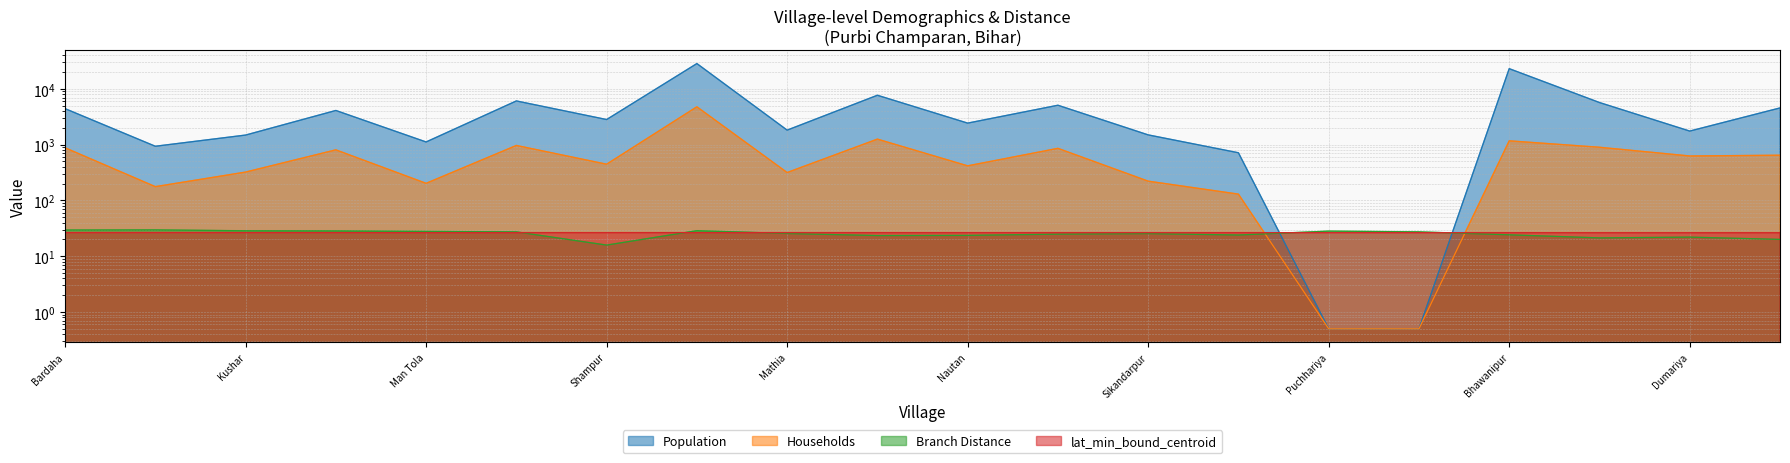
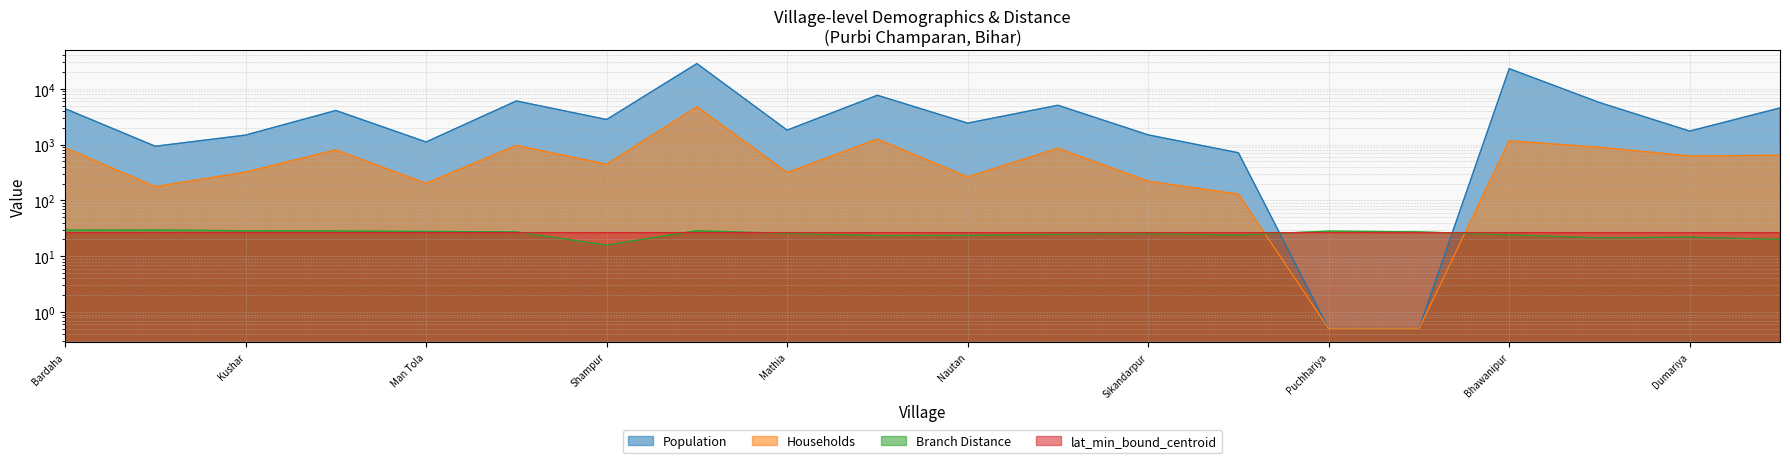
Households, Nautan: 400 -> 300
